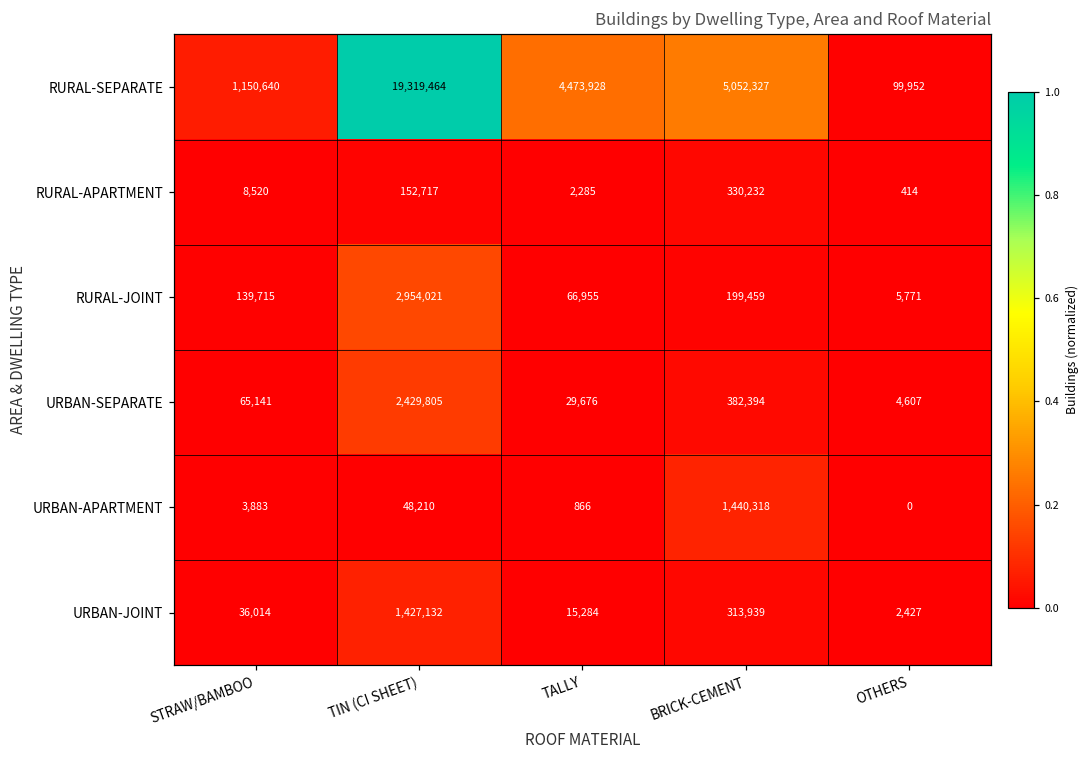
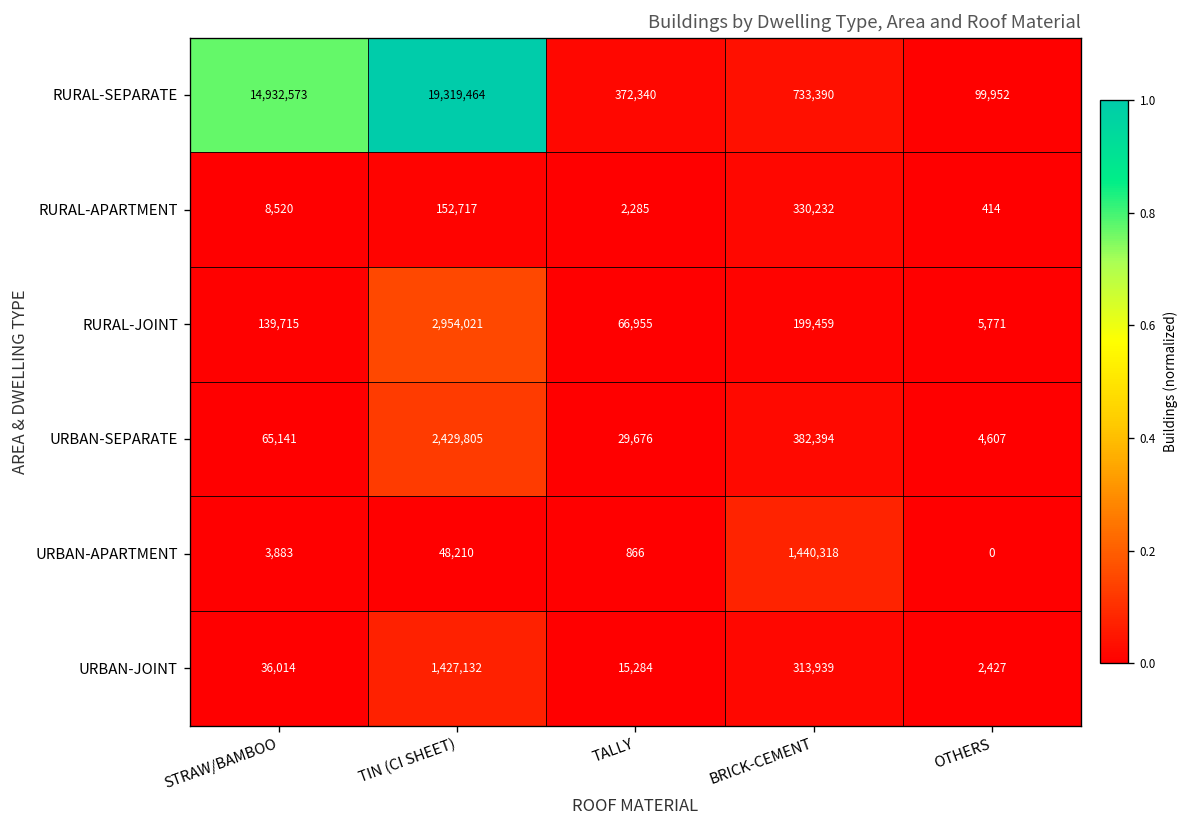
RURAL-SEPARATE, STRAW/BAMBOO: 1,150,640 -> 14,932,573
RURAL-SEPARATE, TALLY: 4,473,928 -> 372,340
RURAL-SEPARATE, BRICK-CEMENT: 5,052,327 -> 733,390
